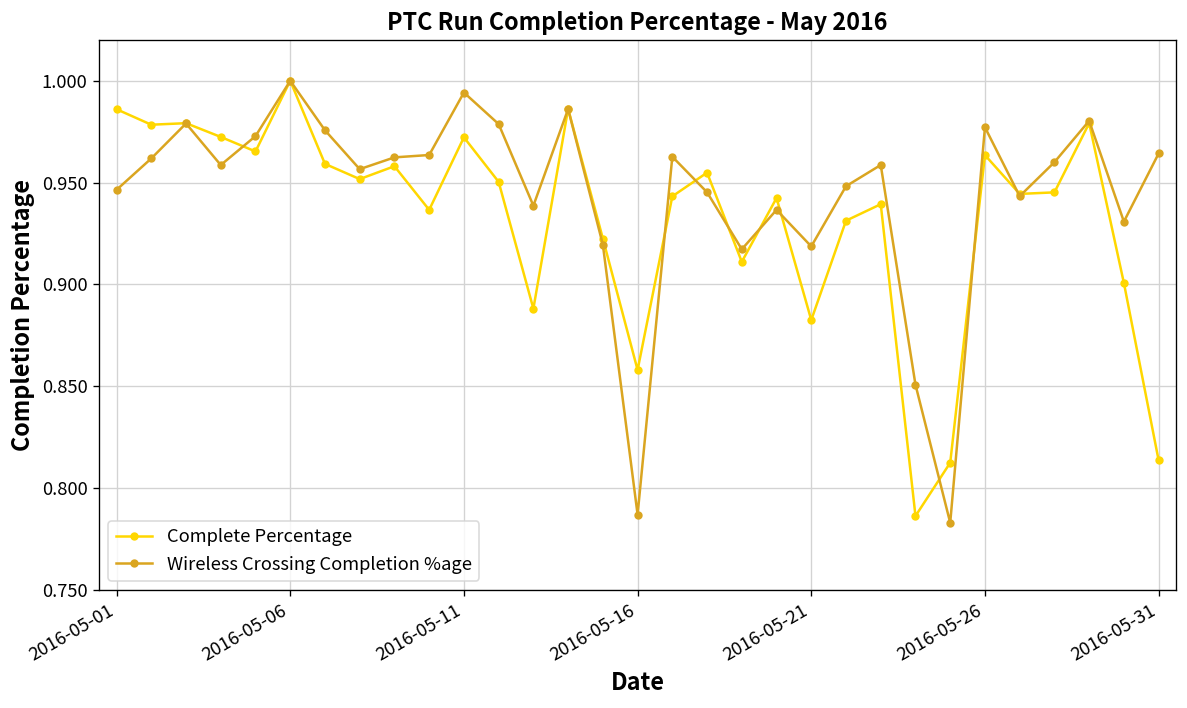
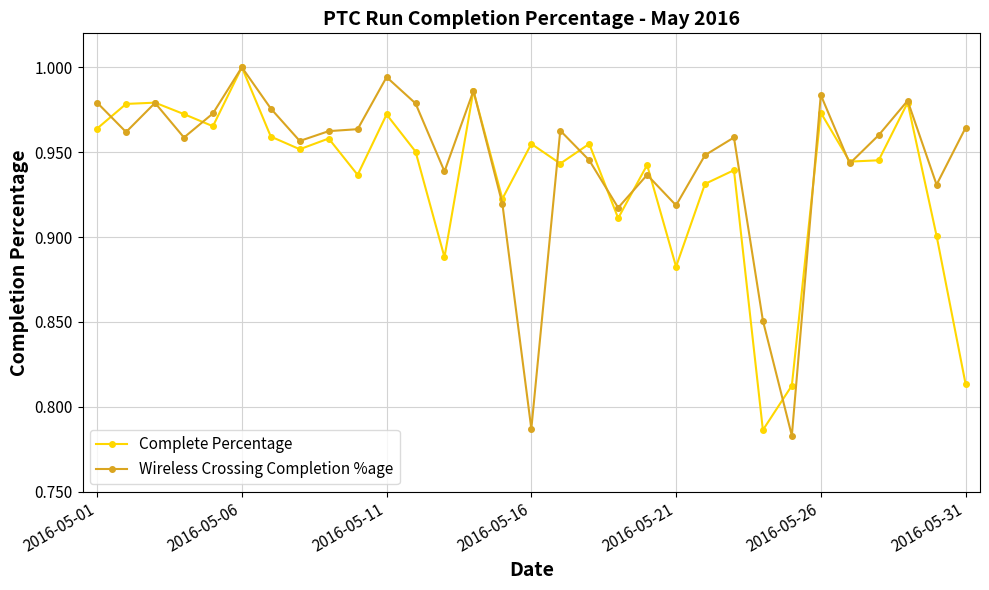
Complete Percentage, 2016-05-01: 0.986 -> 0.964
Wireless Crossing Completion %age, 2016-05-01: 0.946 -> 0.979
Complete Percentage, 2016-05-16: 0.858 -> 0.955
Complete Percentage, 2016-05-26: 0.964 -> 0.973
Wireless Crossing Completion %age, 2016-05-26: 0.977 -> 0.984
